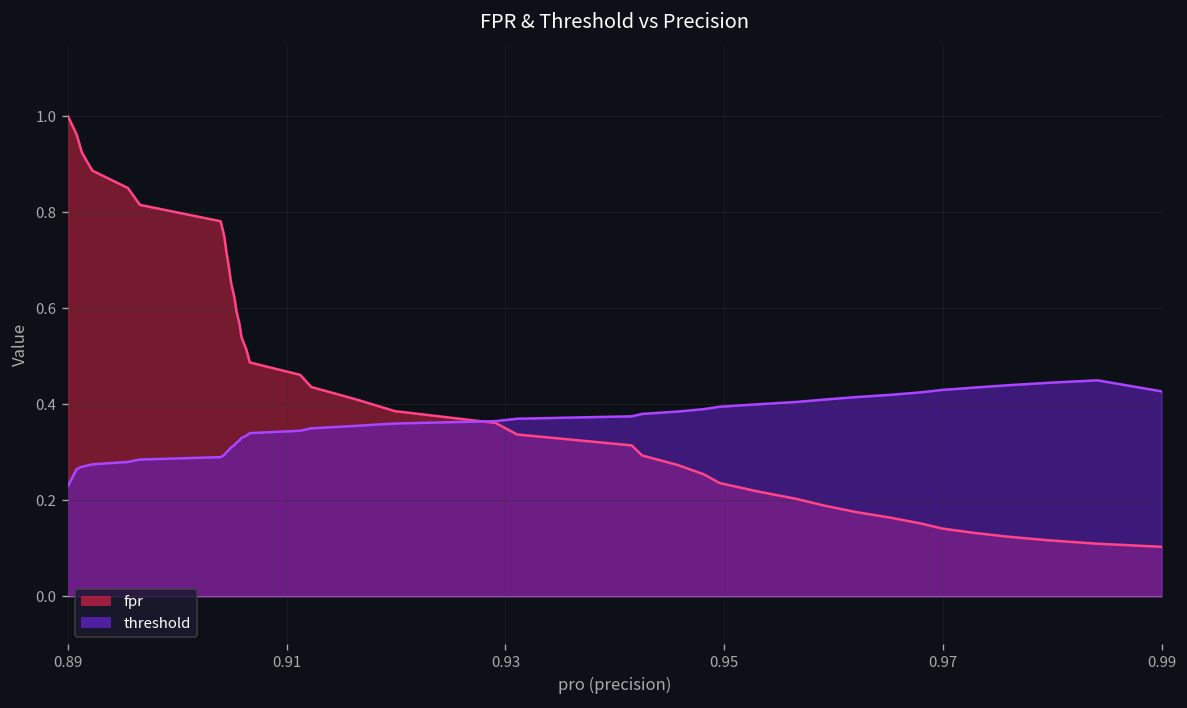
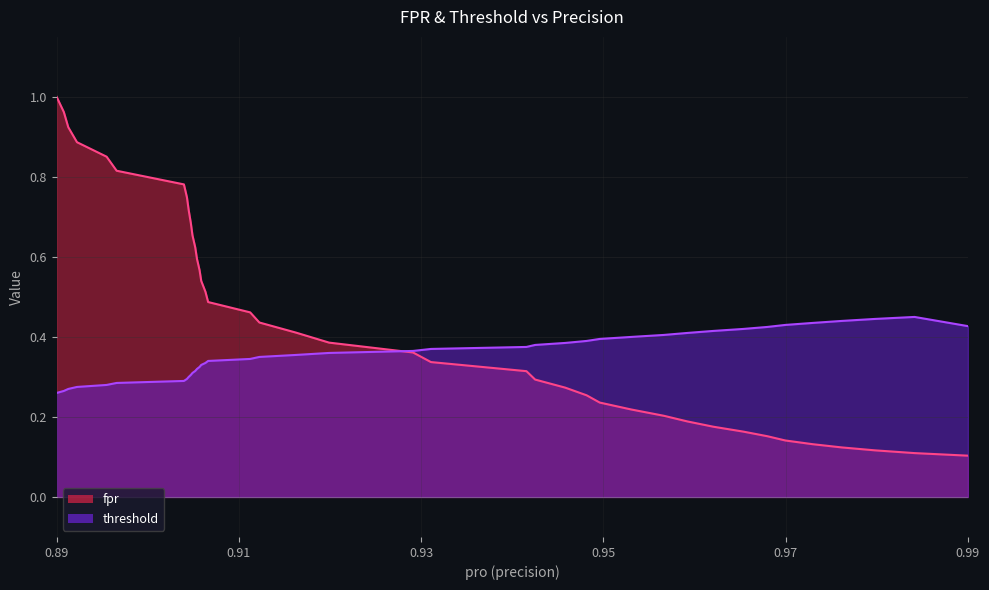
threshold, 0.89: 0.23 -> 0.26
